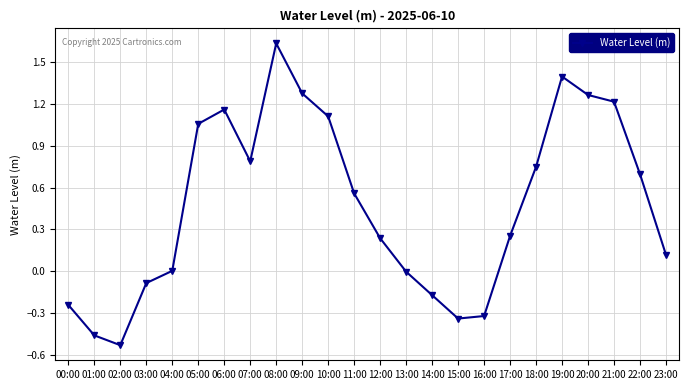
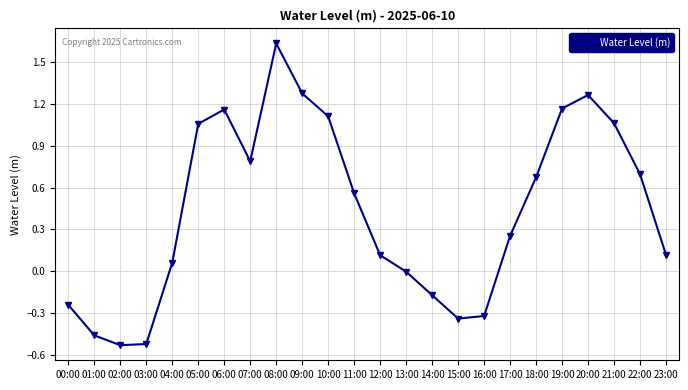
03:00: -0.08 -> -0.52
04:00: 0.00 -> 0.06
12:00: 0.24 -> 0.12
18:00: 0.75 -> 0.67
19:00: 1.40 -> 1.17
21:00: 1.22 -> 1.06
